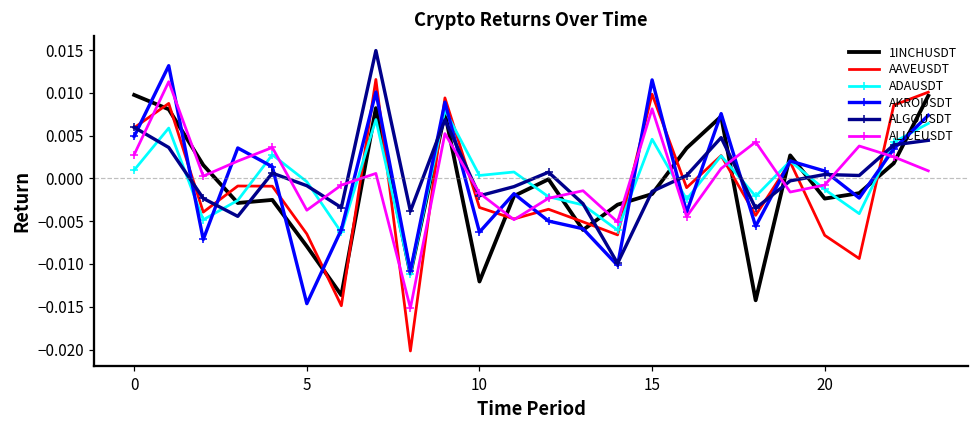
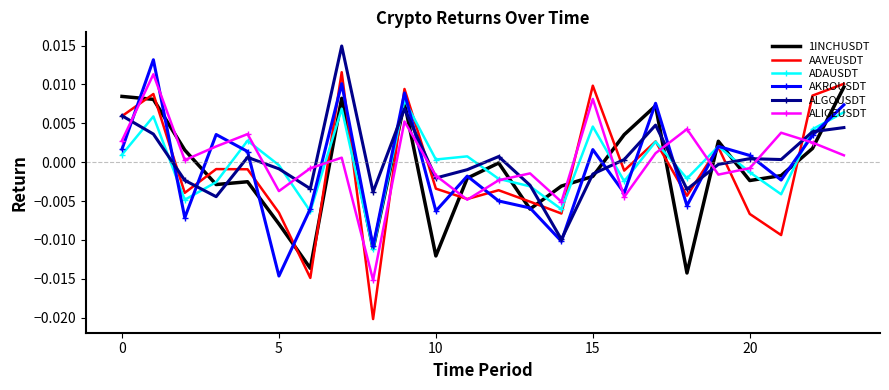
1INCHUSDT, 0: 0.010 -> 0.008
AKROUSDT, 0: 0.005 -> 0.002
AKROUSDT, 15: 0.012 -> 0.002
